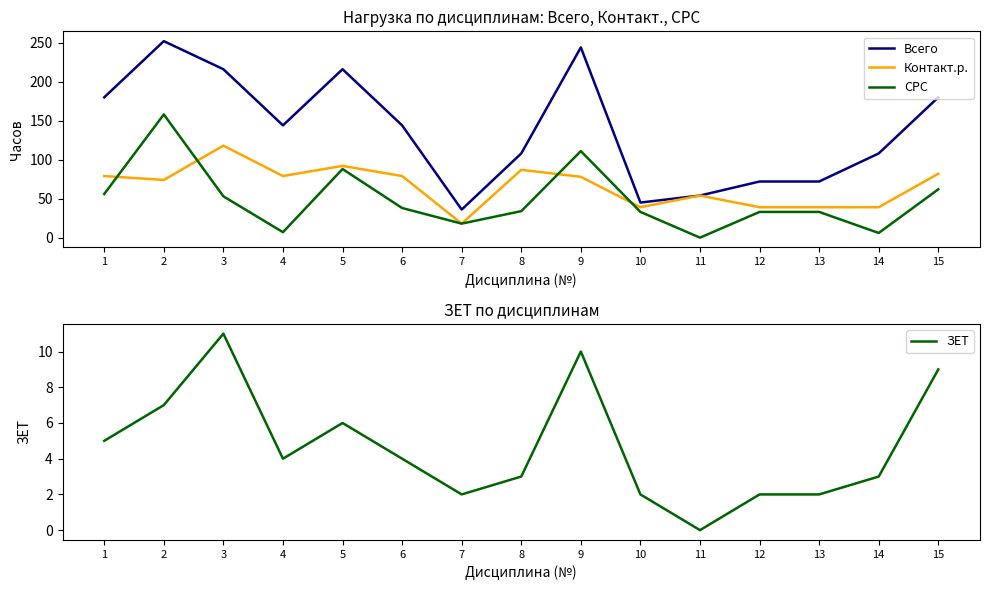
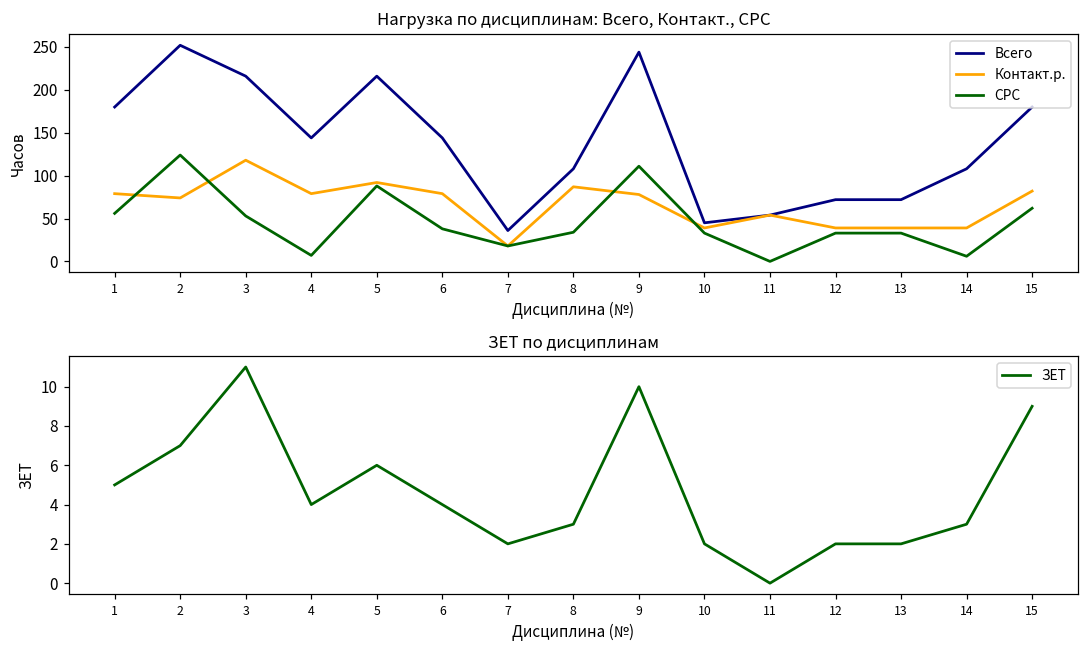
Нагрузка по дисциплинам: Всего, Контакт., СРС, СРС, 2: 160 -> 120
